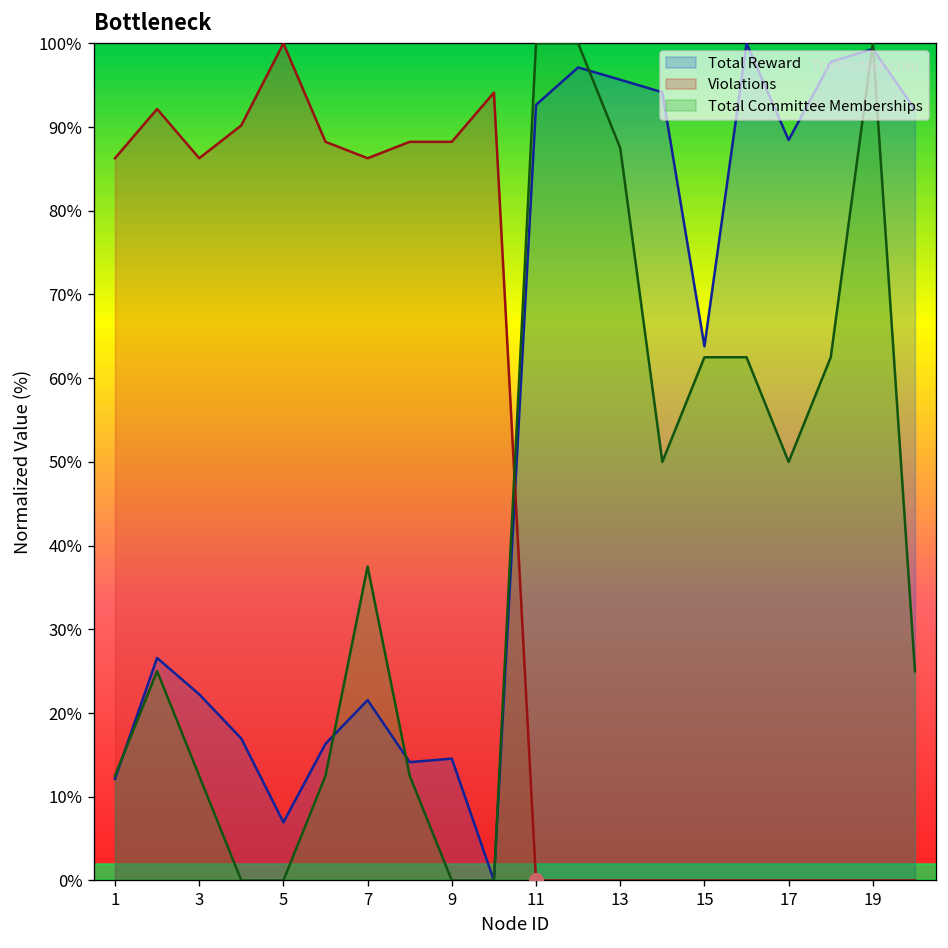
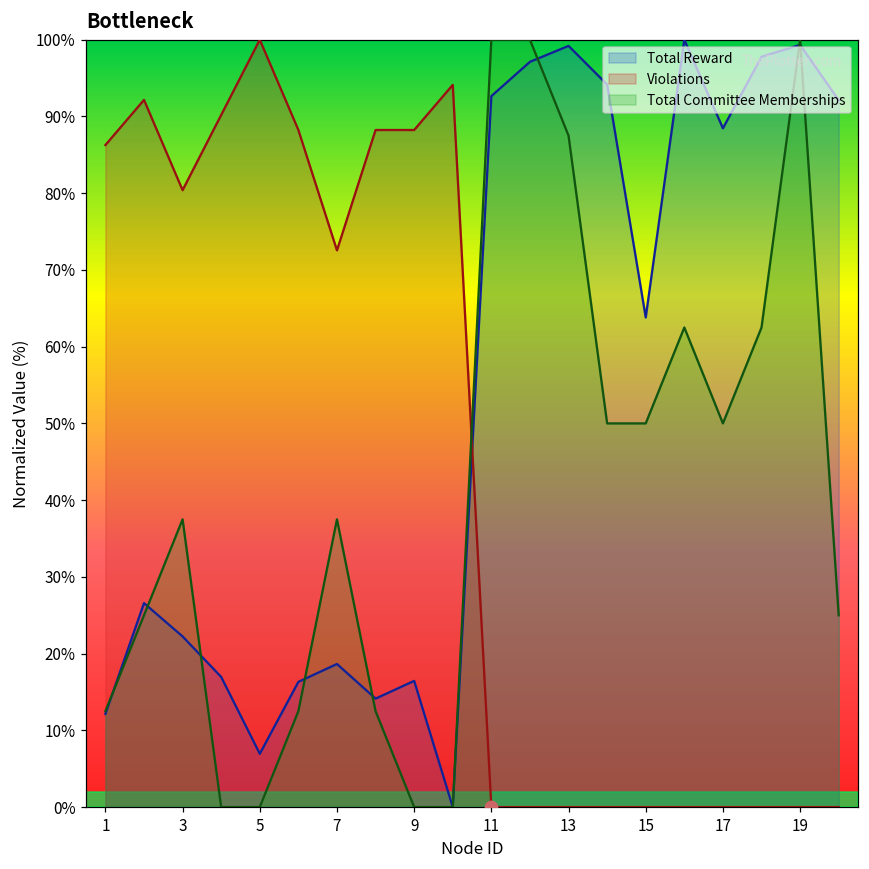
Violations, 3: 86% -> 80%
Total Committee Memberships, 3: 12% -> 37%
Total Reward, 7: 22% -> 19%
Violations, 7: 86% -> 73%
Total Reward, 9: 15% -> 16%
Total Reward, 13: 96% -> 99%
Total Committee Memberships, 15: 62% -> 50%
